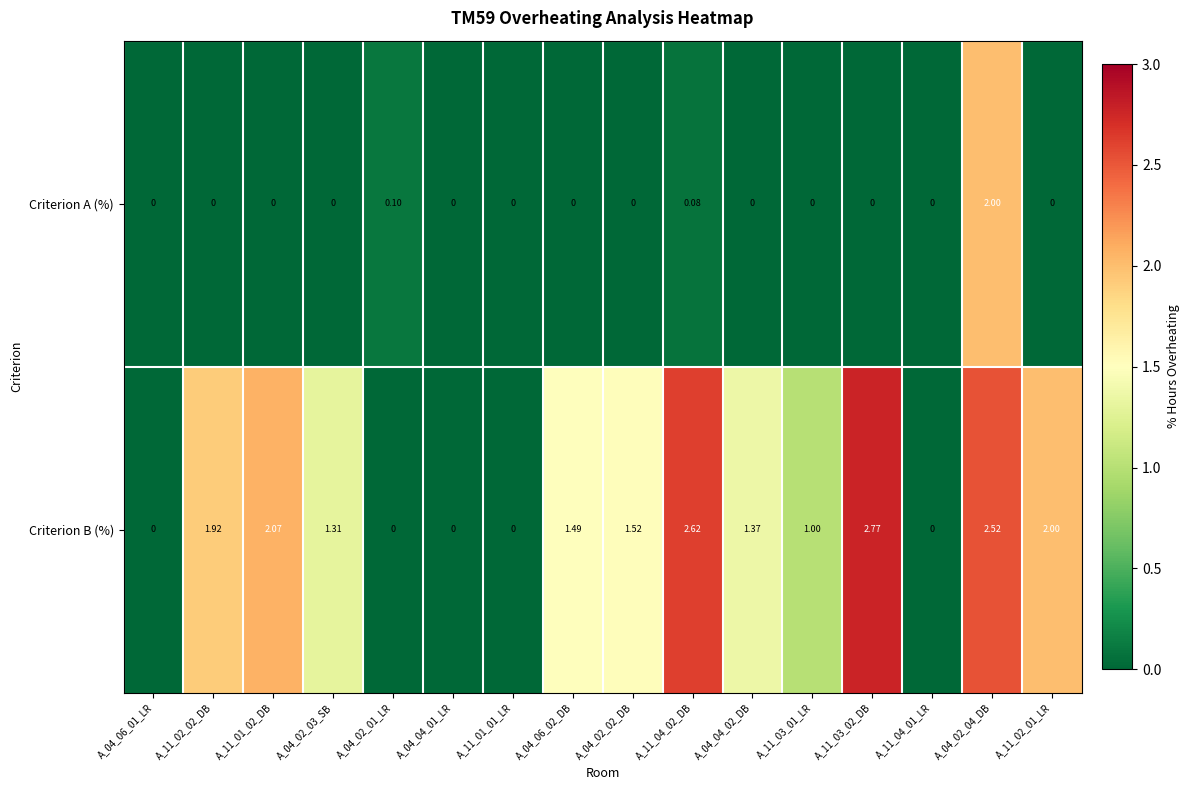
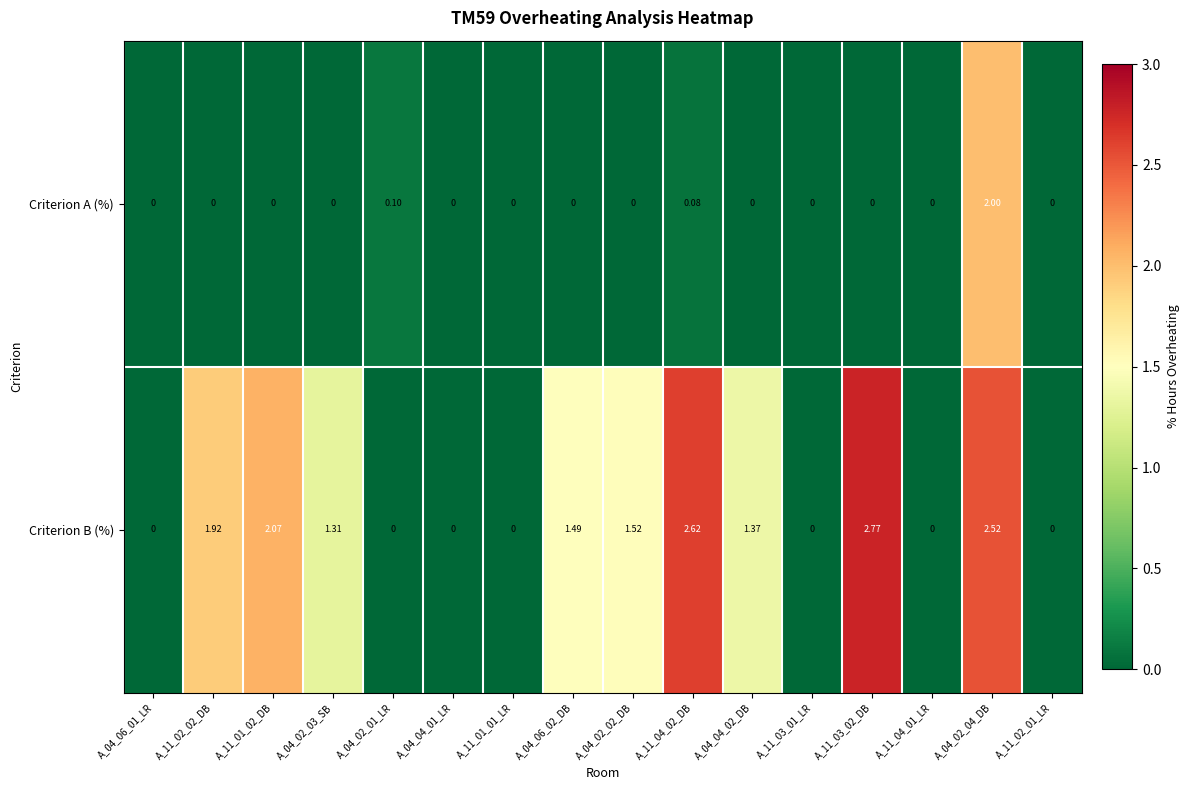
Criterion B (%), A_11_03_01_LR: 1.00 -> 0
Criterion B (%), A_11_02_01_LR: 2.00 -> 0
